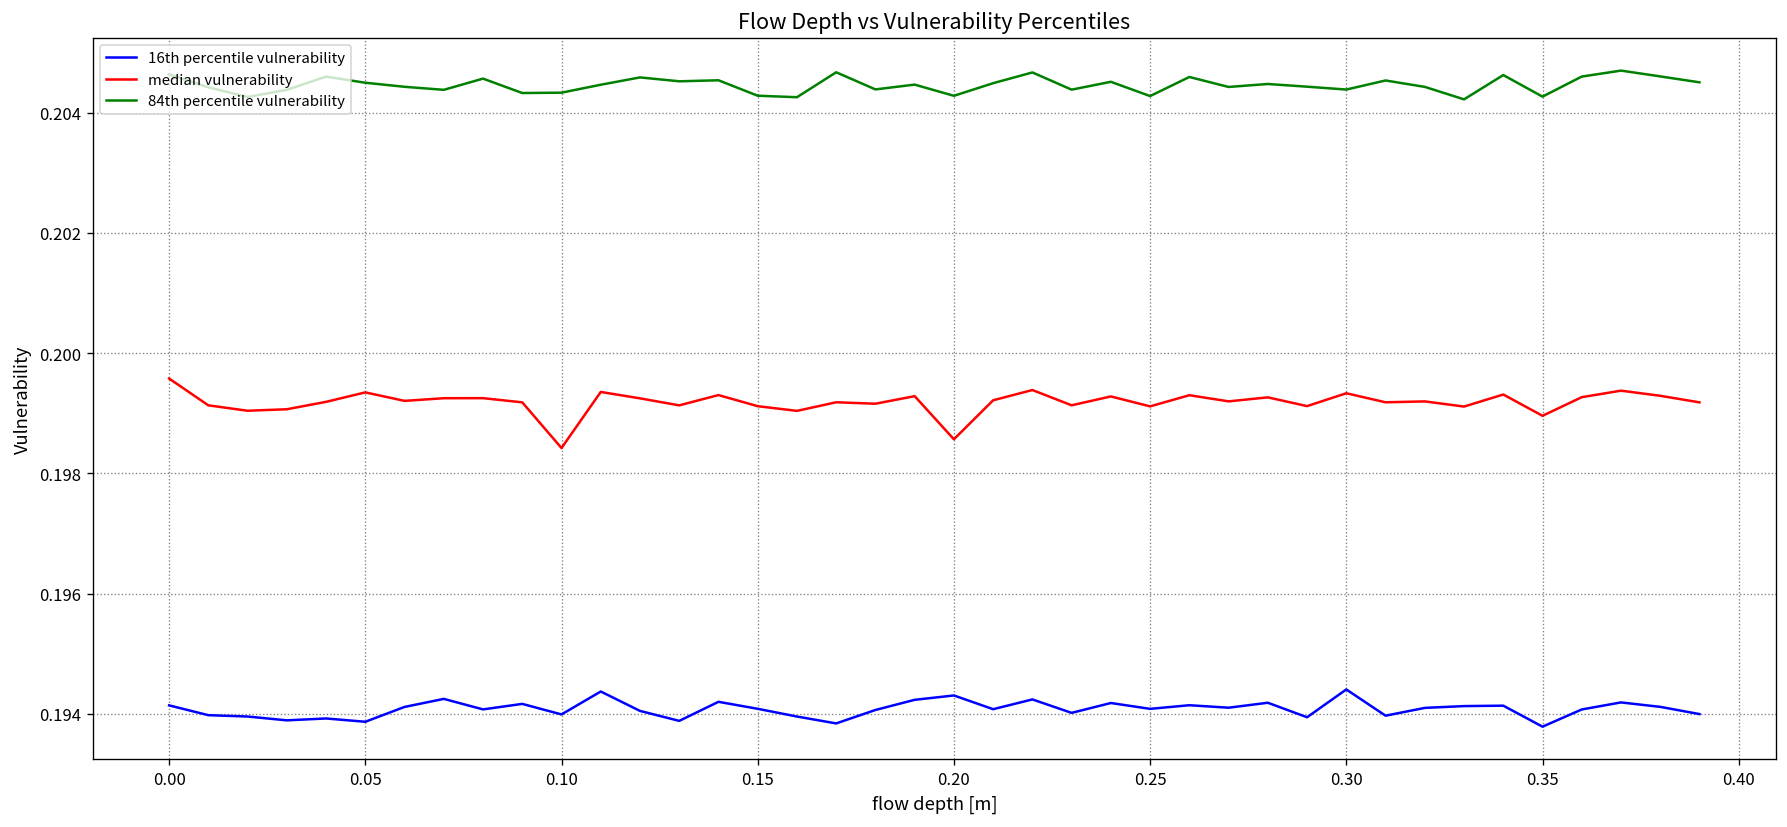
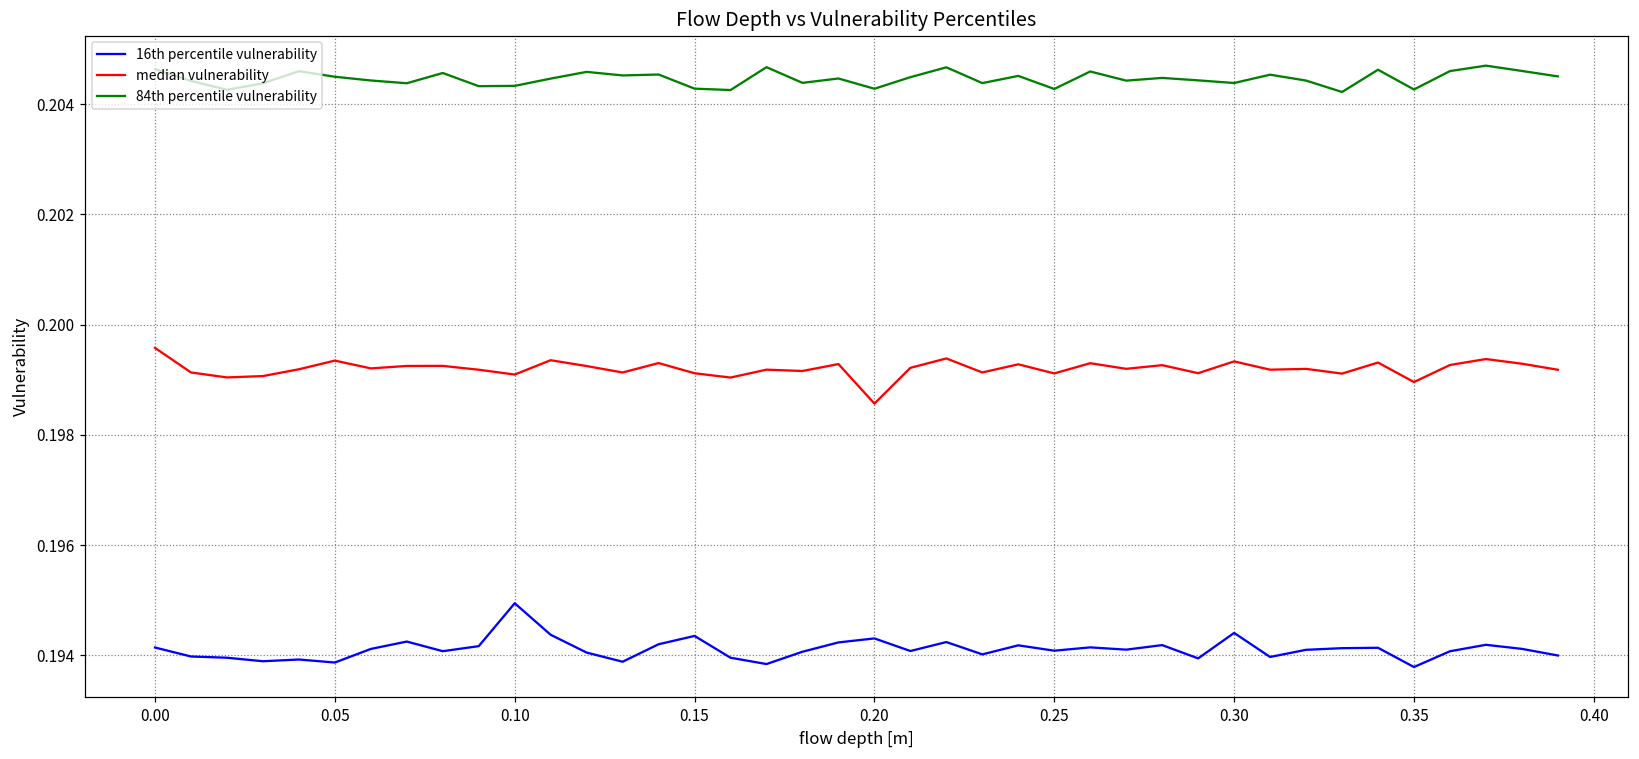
16th percentile vulnerability, 0.10: 0.1940 -> 0.1949
median vulnerability, 0.10: 0.1984 -> 0.1991
16th percentile vulnerability, 0.15: 0.1941 -> 0.1944
